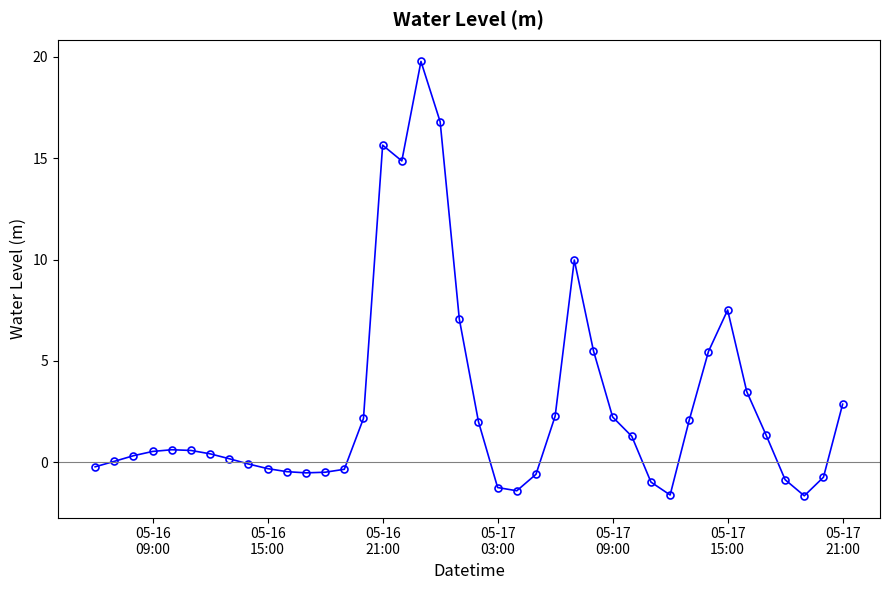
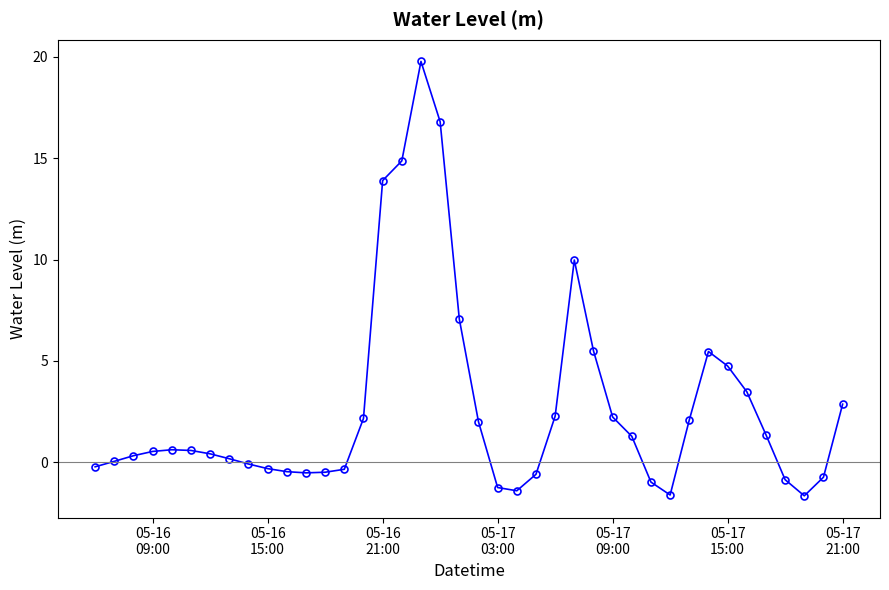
05-16 21:00: 15.6 -> 13.9
05-17 15:00: 7.5 -> 4.7
